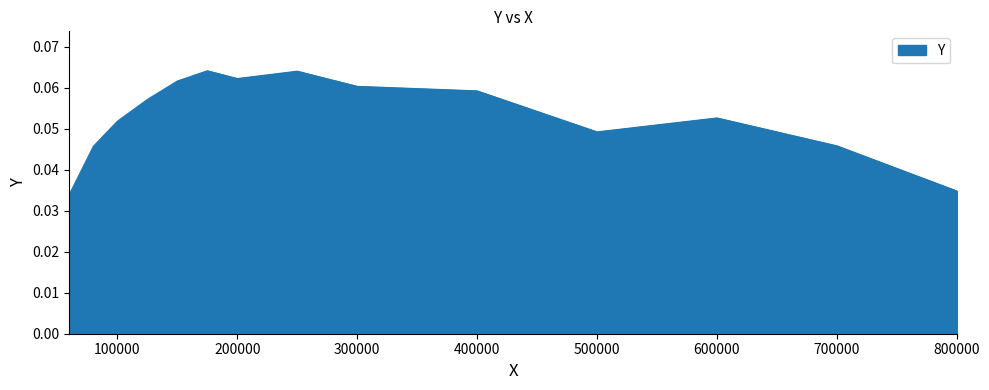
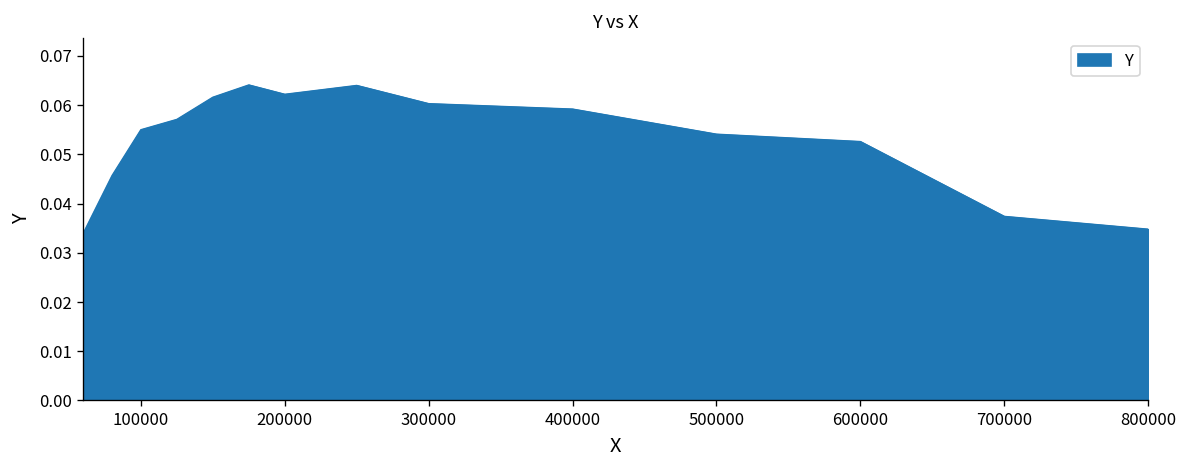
100000: 0.052 -> 0.055
500000: 0.049 -> 0.054
700000: 0.046 -> 0.037
